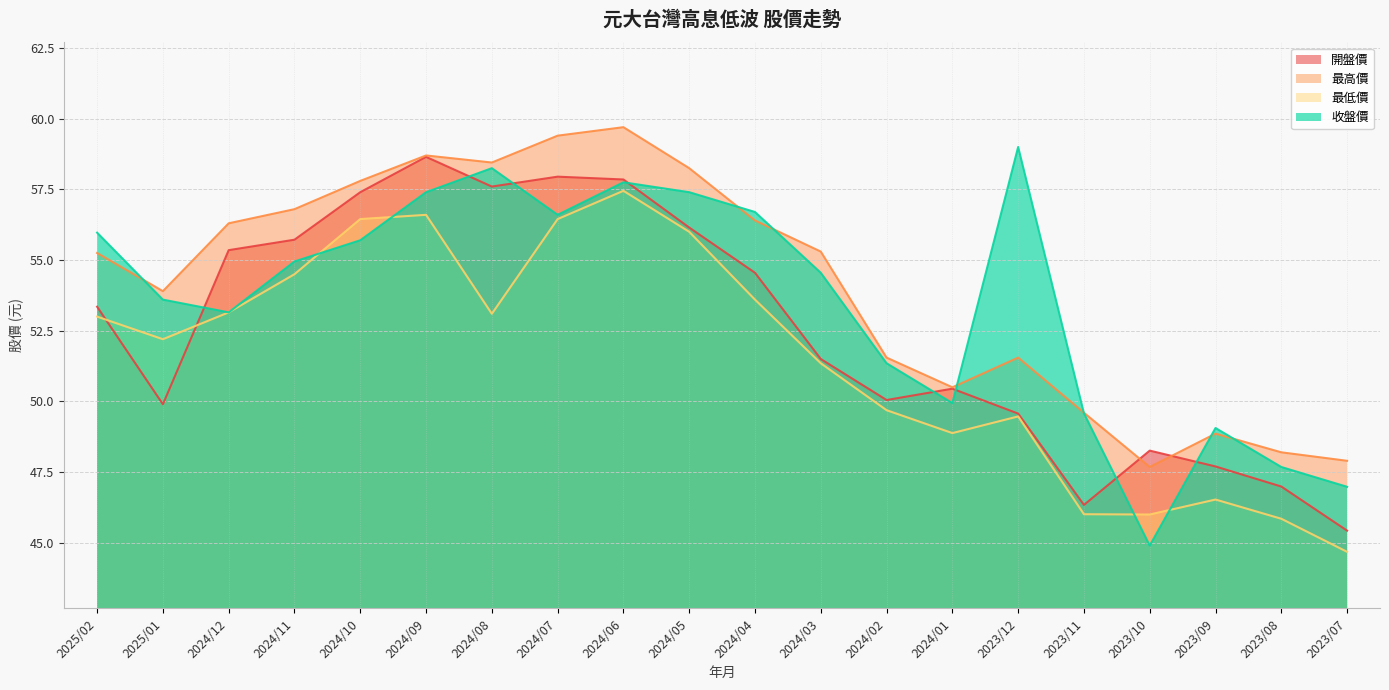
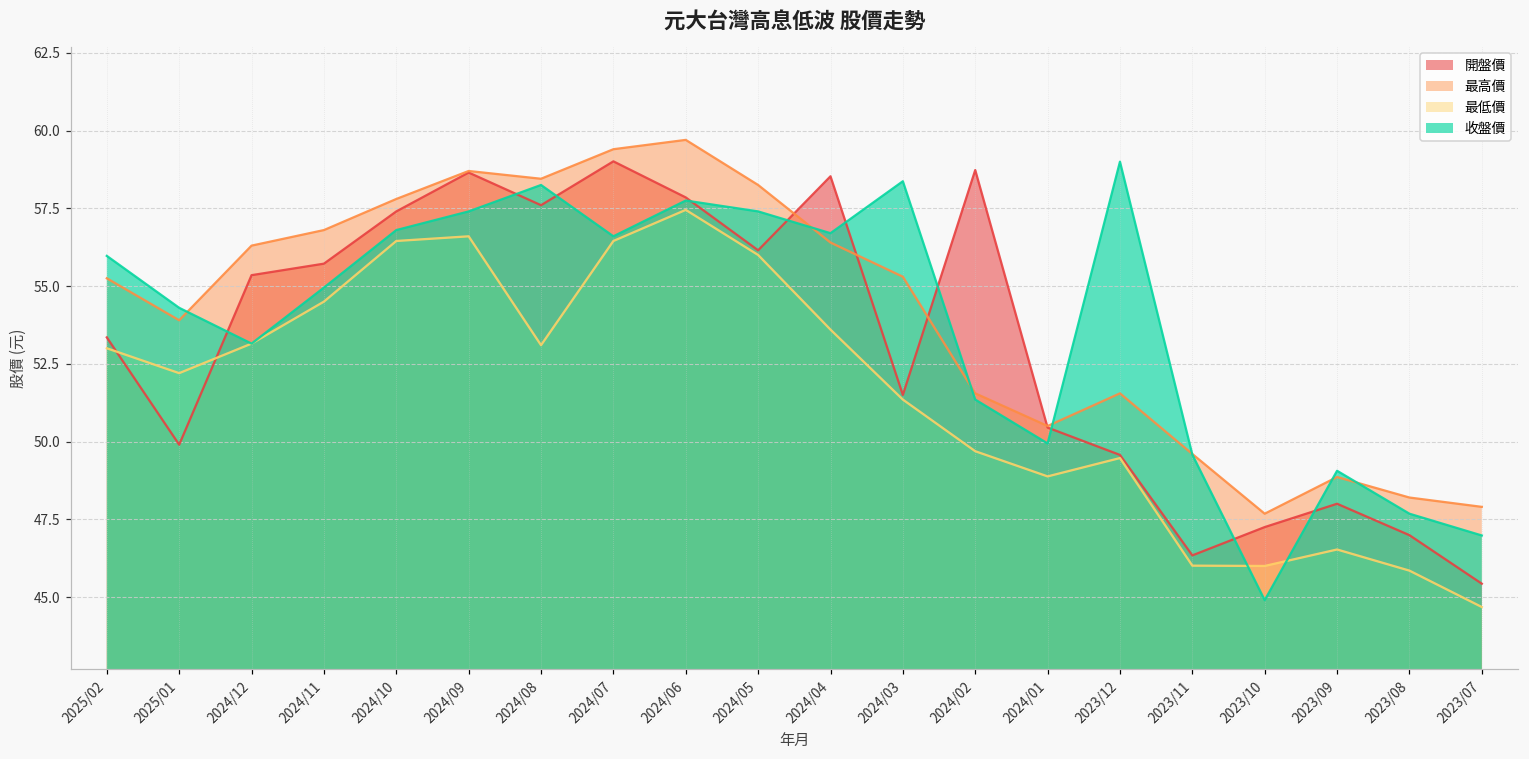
收盤價, 2025/01: 53.6 -> 54.3
收盤價, 2024/10: 55.7 -> 56.8
開盤價, 2024/07: 58.0 -> 59.0
開盤價, 2024/04: 54.6 -> 58.5
收盤價, 2024/03: 54.6 -> 58.4
開盤價, 2024/02: 50.1 -> 58.7
開盤價, 2023/10: 48.3 -> 47.3
開盤價, 2023/09: 47.7 -> 48.0
